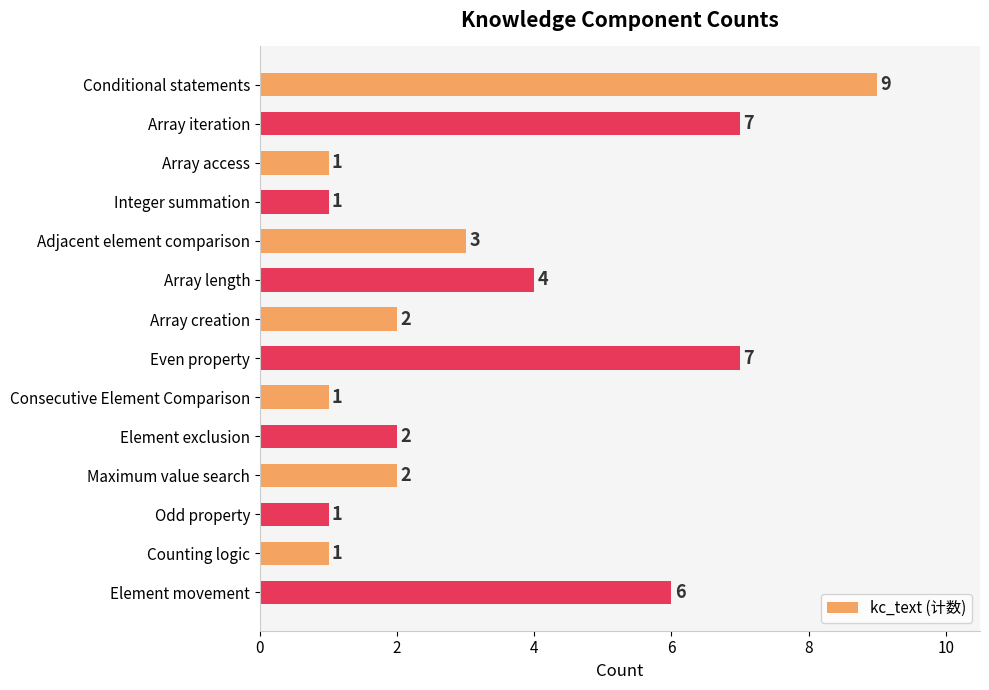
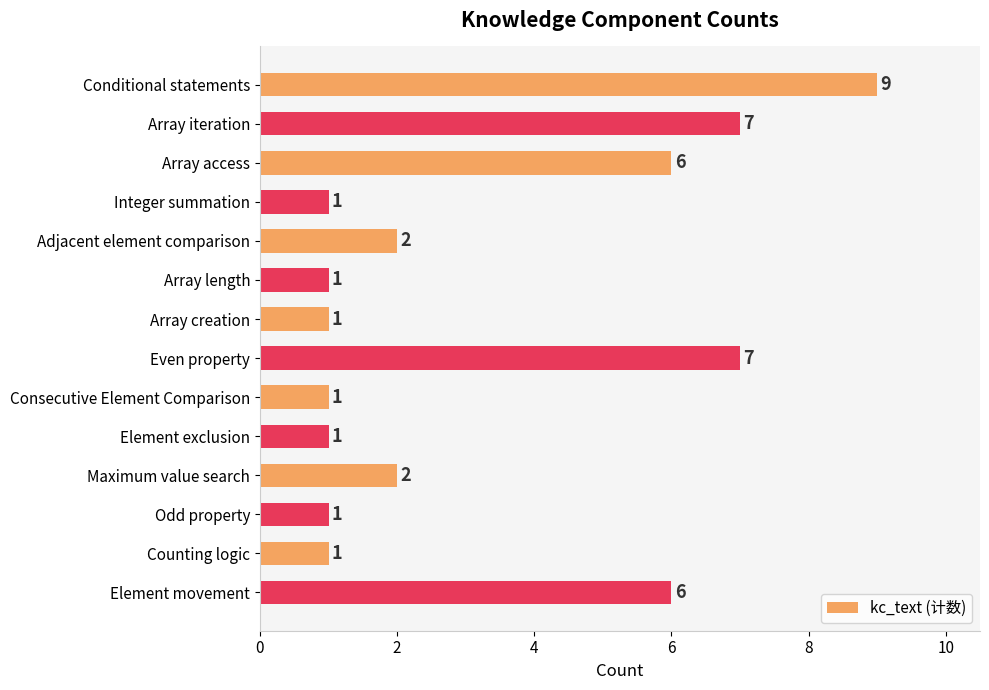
Array access: 1 -> 6
Adjacent element comparison: 3 -> 2
Array length: 4 -> 1
Array creation: 2 -> 1
Element exclusion: 2 -> 1
